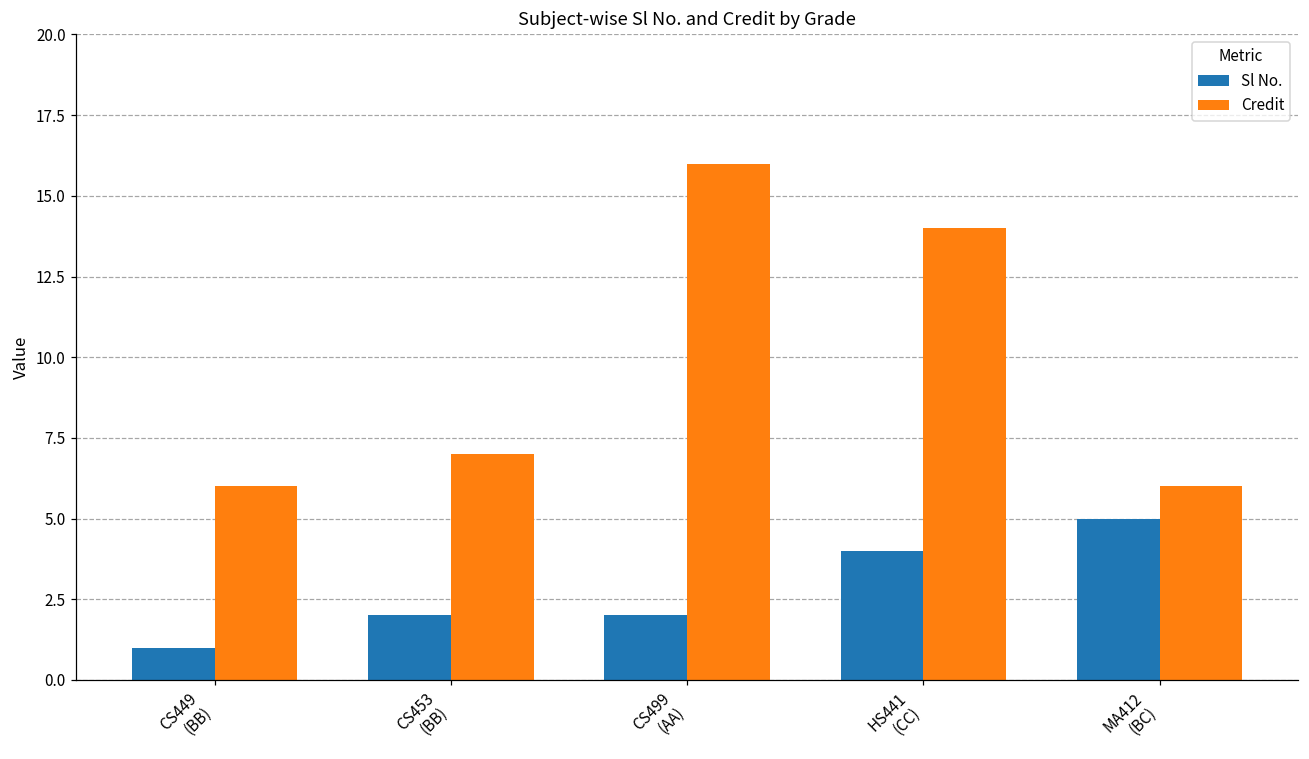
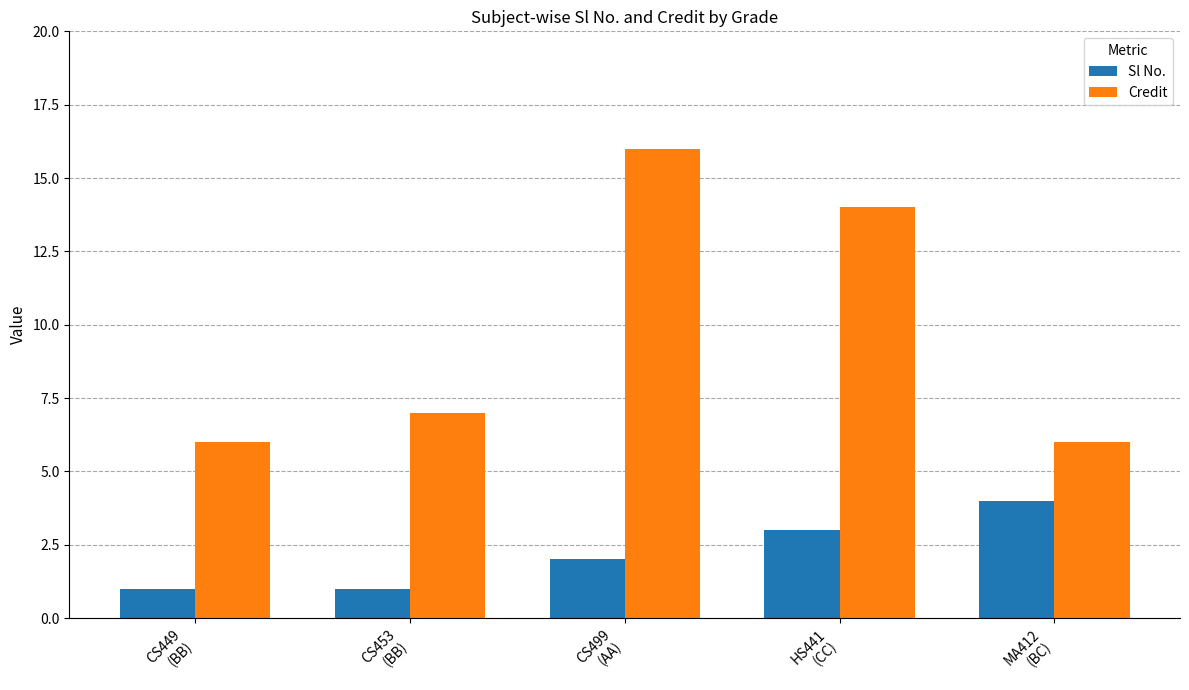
Sl No., CS453 (BB): 2 -> 1
Sl No., HS441 (CC): 4 -> 3
Sl No., MA412 (BC): 5 -> 4
